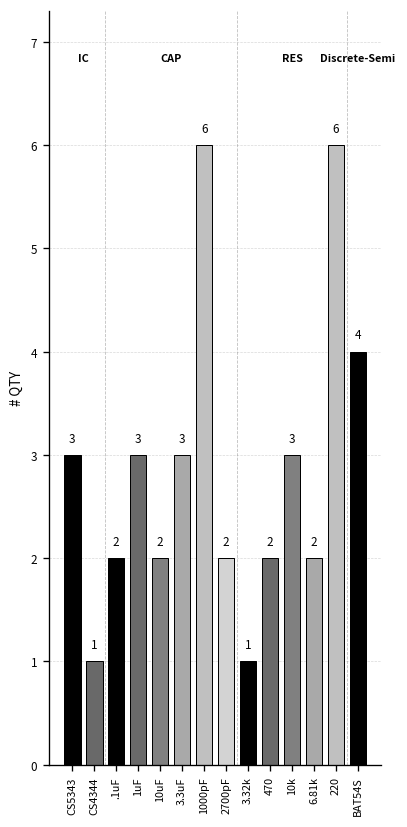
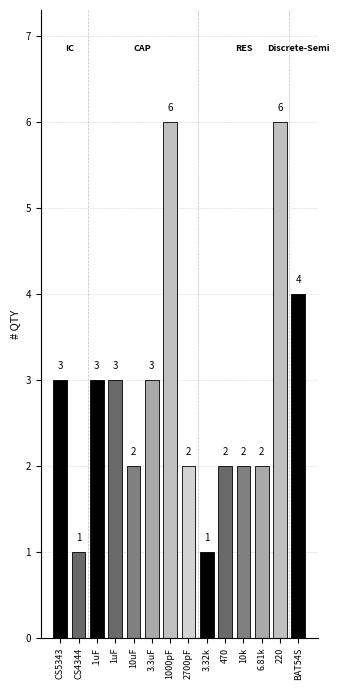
.1uF: 2 -> 3
10k: 3 -> 2
